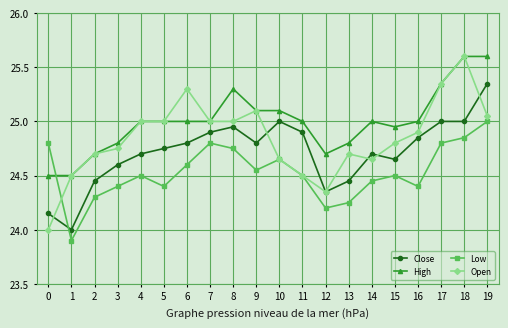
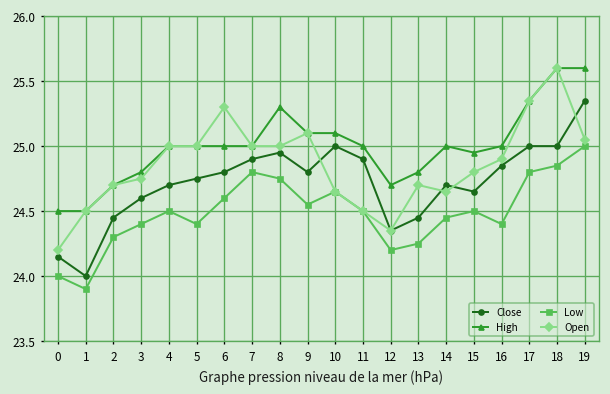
Low, 0: 24.8 -> 24.0
Open, 0: 24.0 -> 24.2
